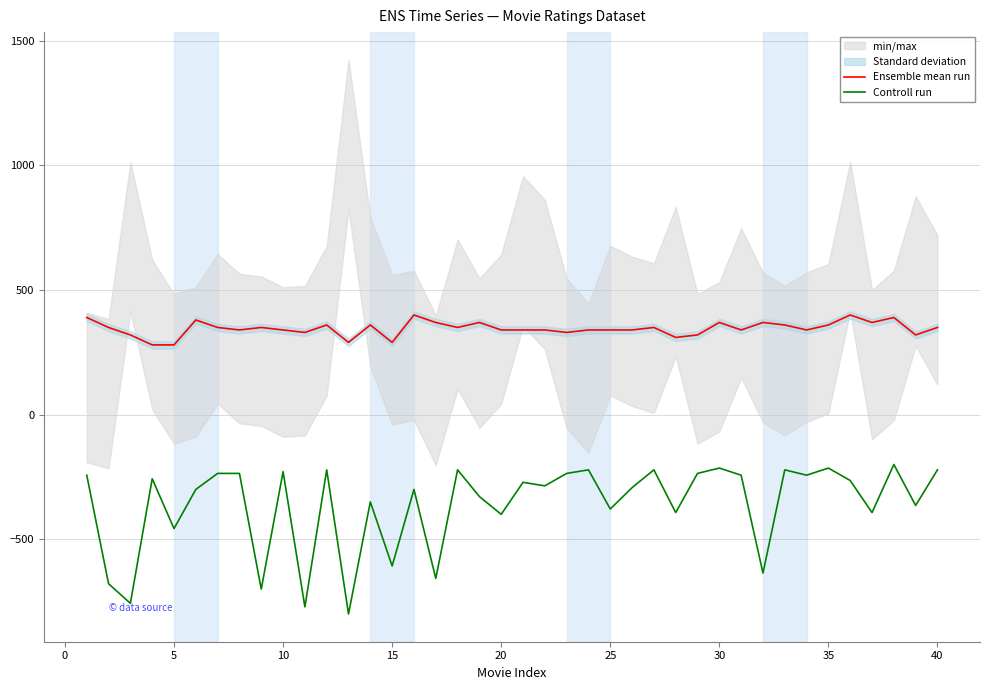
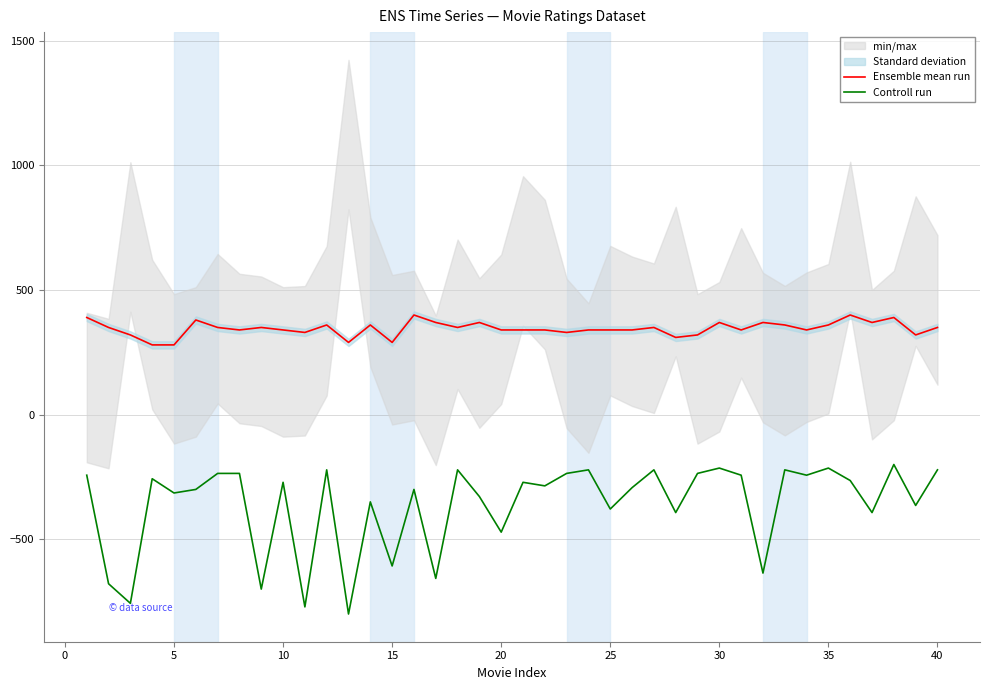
Controll run, 5: -460 -> -310
Controll run, 10: -230 -> -270
Controll run, 20: -400 -> -470
